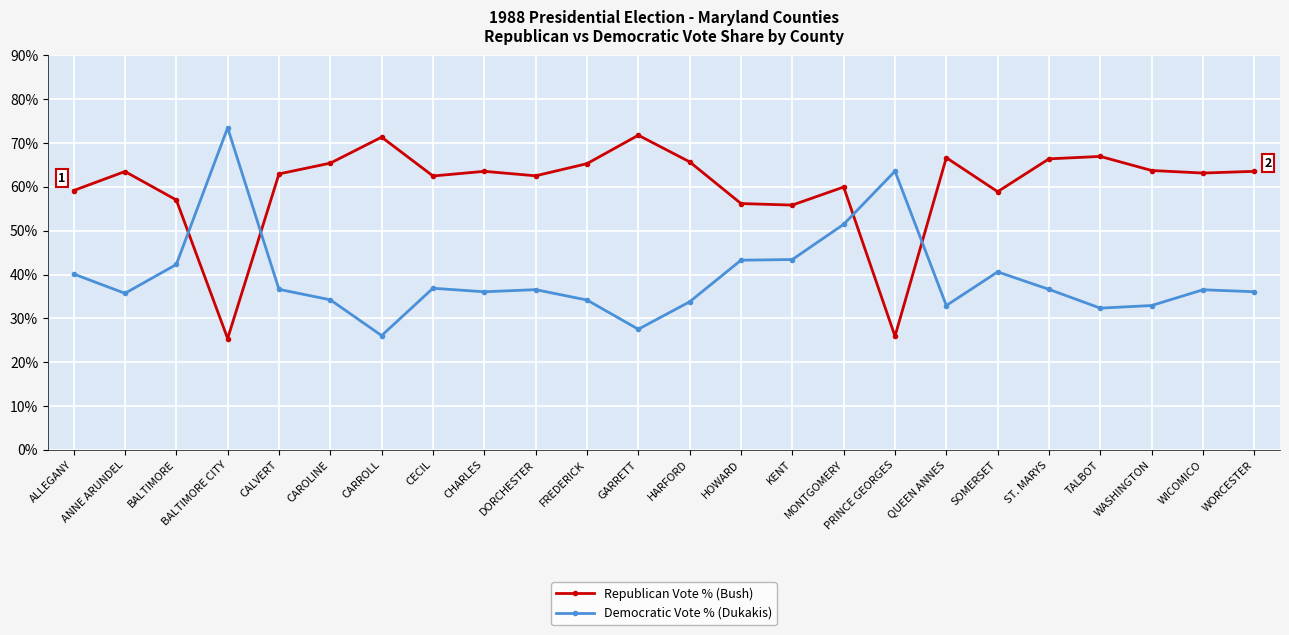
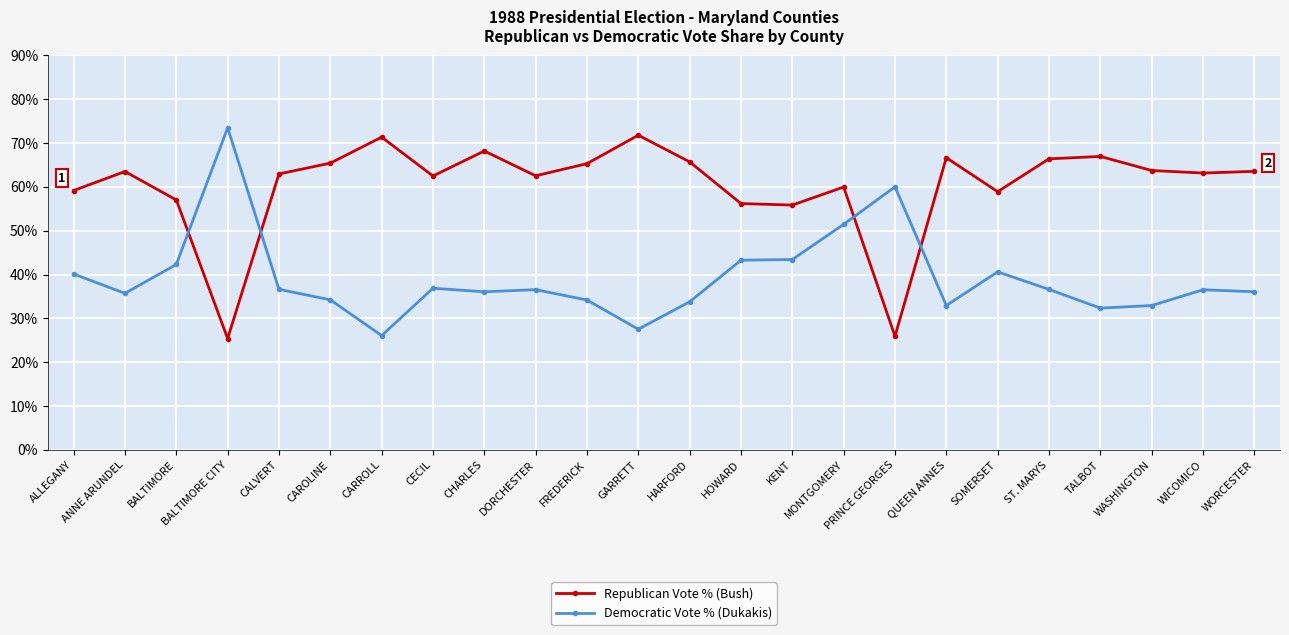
Republican Vote % (Bush), CHARLES: 64% -> 68%
Democratic Vote % (Dukakis), PRINCE GEORGES: 64% -> 60%
